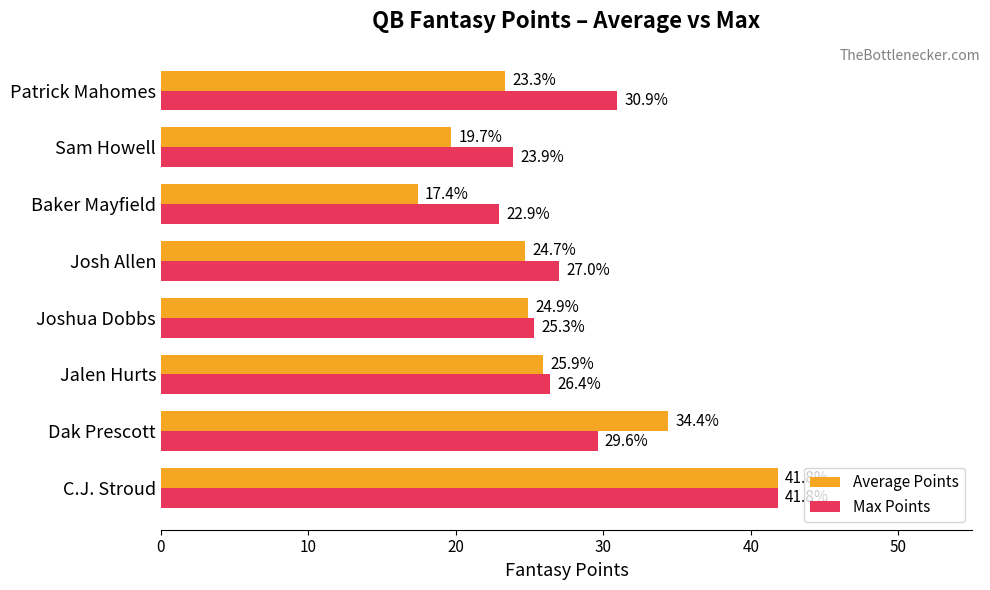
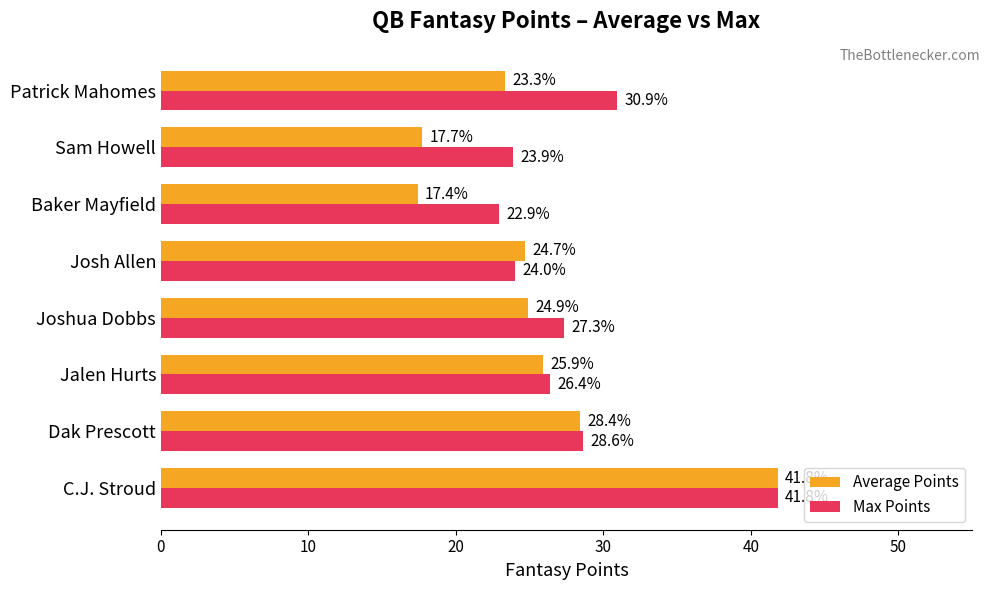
Average Points, Sam Howell: 19.7% -> 17.7%
Max Points, Josh Allen: 27.0% -> 24.0%
Max Points, Joshua Dobbs: 25.3% -> 27.3%
Average Points, Dak Prescott: 34.4% -> 28.4%
Max Points, Dak Prescott: 29.6% -> 28.6%
